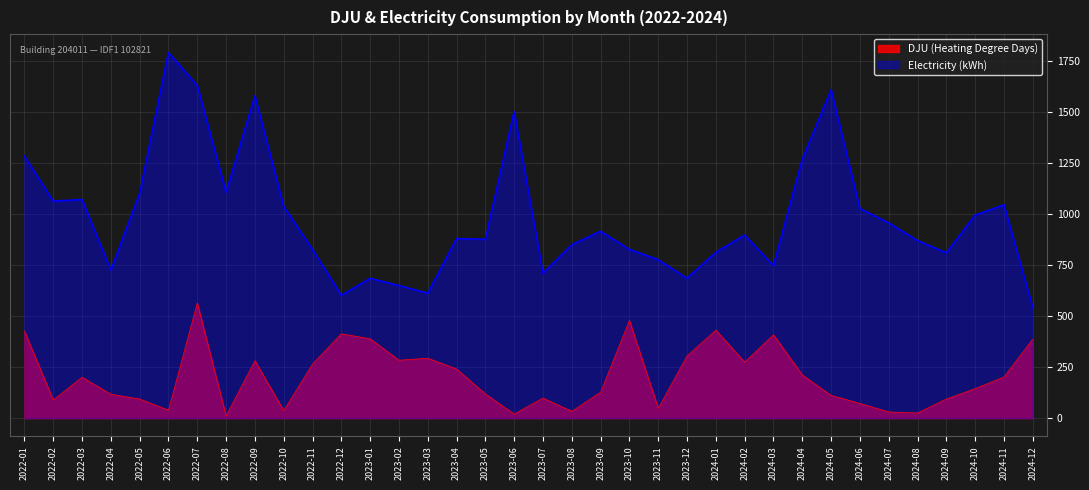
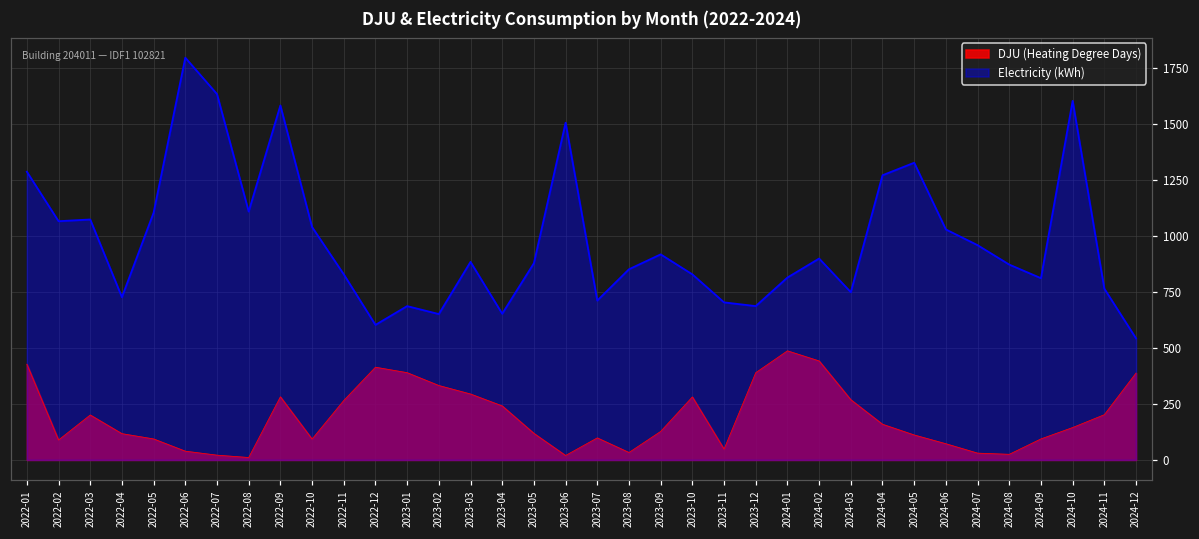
DJU (Heating Degree Days), 2022-07: 560 -> 20
DJU (Heating Degree Days), 2022-10: 40 -> 90
DJU (Heating Degree Days), 2023-02: 280 -> 330
Electricity (kWh), 2023-03: 610 -> 880
Electricity (kWh), 2023-04: 880 -> 650
DJU (Heating Degree Days), 2023-10: 480 -> 280
Electricity (kWh), 2023-11: 780 -> 700
DJU (Heating Degree Days), 2023-12: 300 -> 390
DJU (Heating Degree Days), 2024-01: 430 -> 490
DJU (Heating Degree Days), 2024-02: 270 -> 440
DJU (Heating Degree Days), 2024-03: 410 -> 270
DJU (Heating Degree Days), 2024-04: 210 -> 160
Electricity (kWh), 2024-05: 1610 -> 1330
Electricity (kWh), 2024-10: 1000 -> 1600
Electricity (kWh), 2024-11: 1050 -> 760
